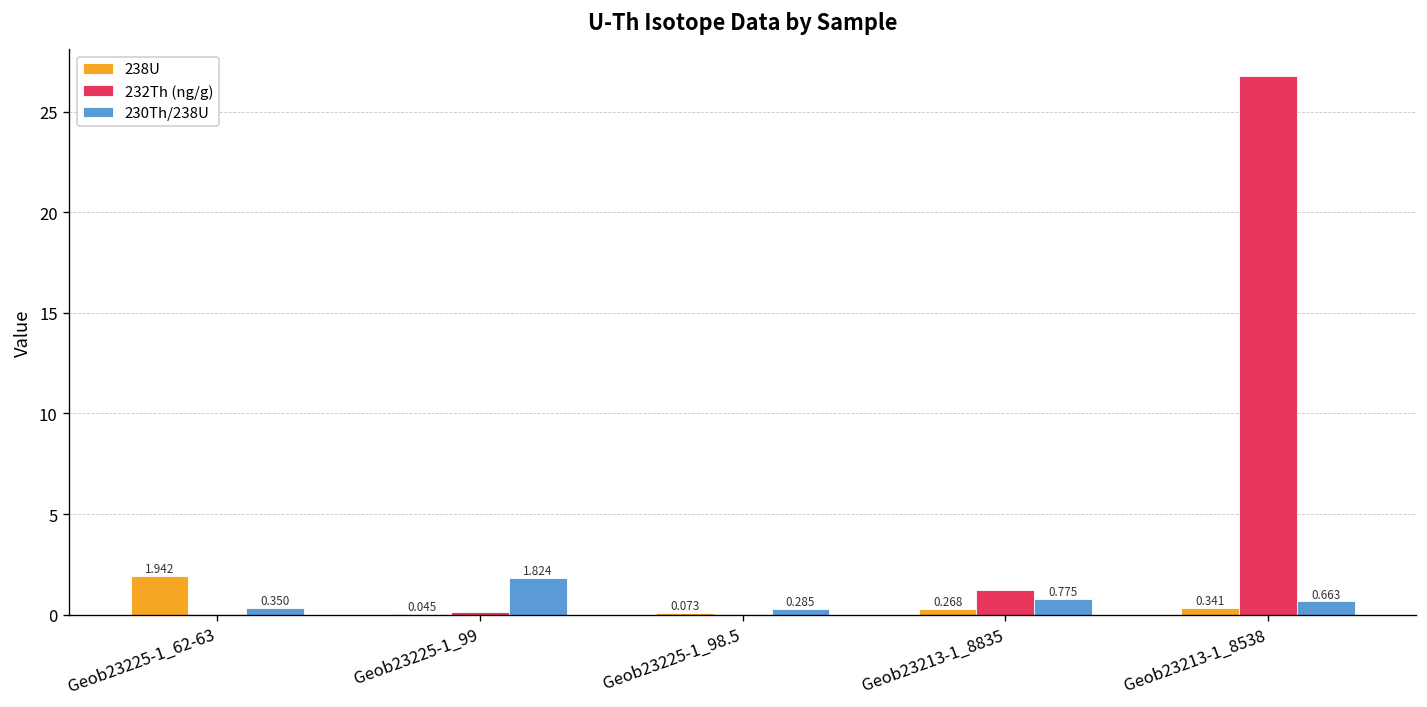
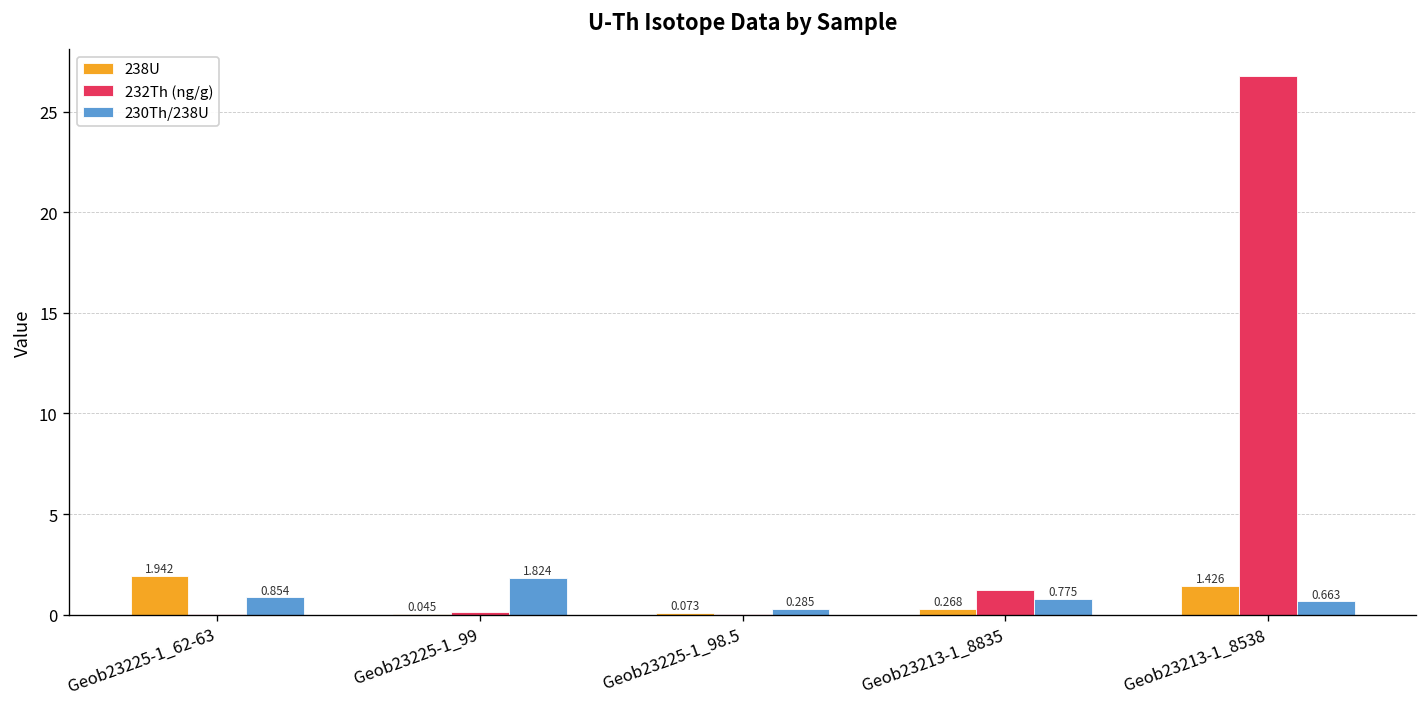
230Th/238U, Geob23225-1_62-63: 0.350 -> 0.854
238U, Geob23213-1_8538: 0.341 -> 1.426
